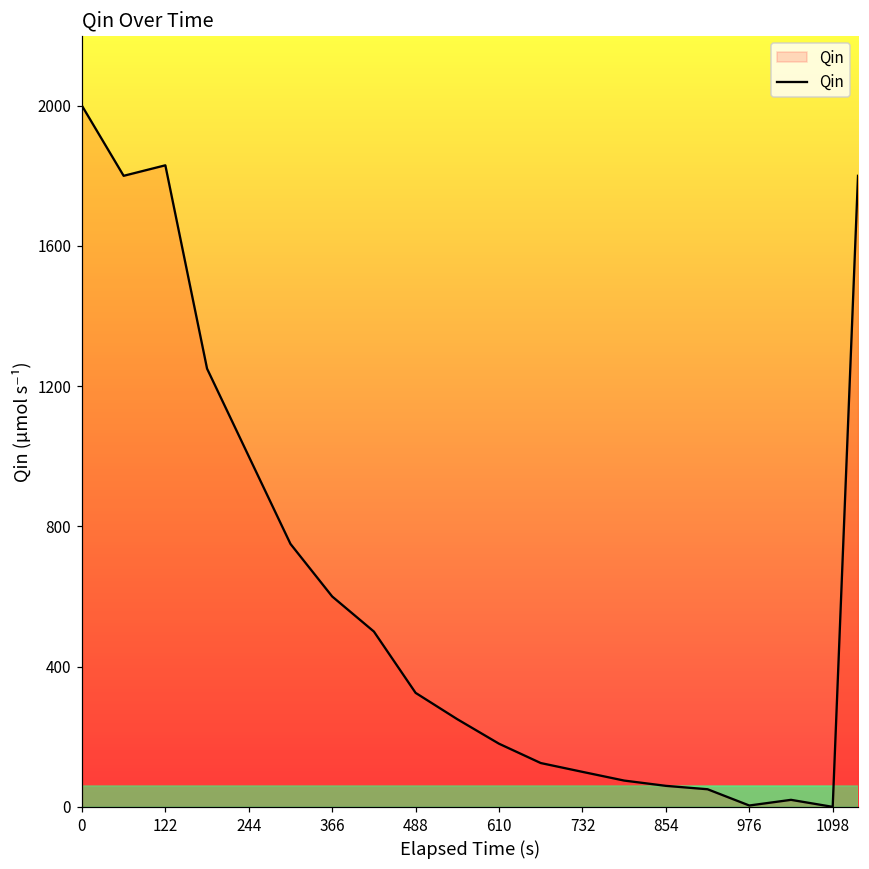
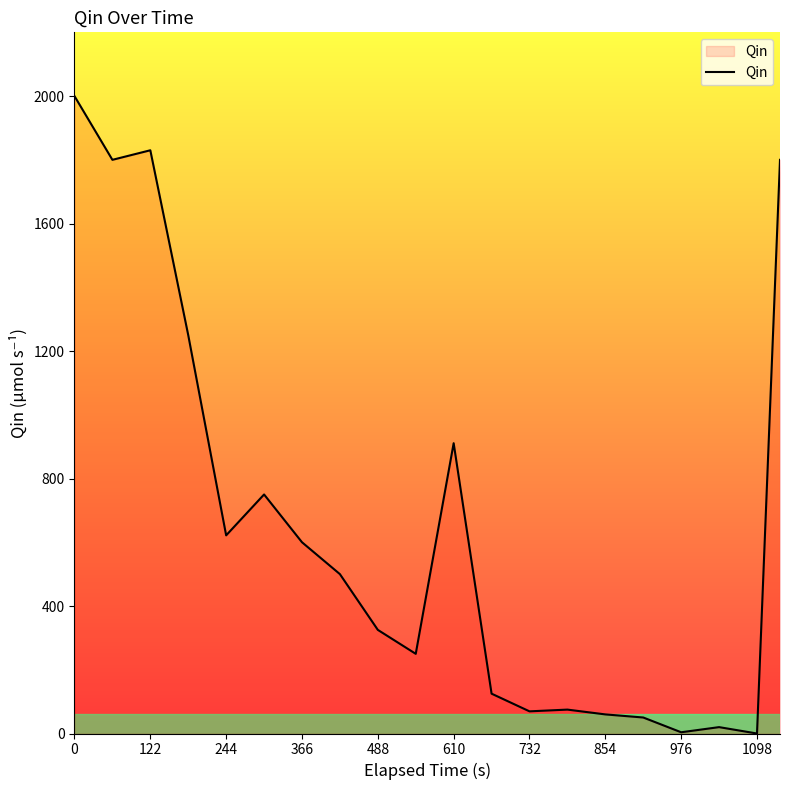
244: 1000 -> 620
610: 180 -> 910
732: 100 -> 70
